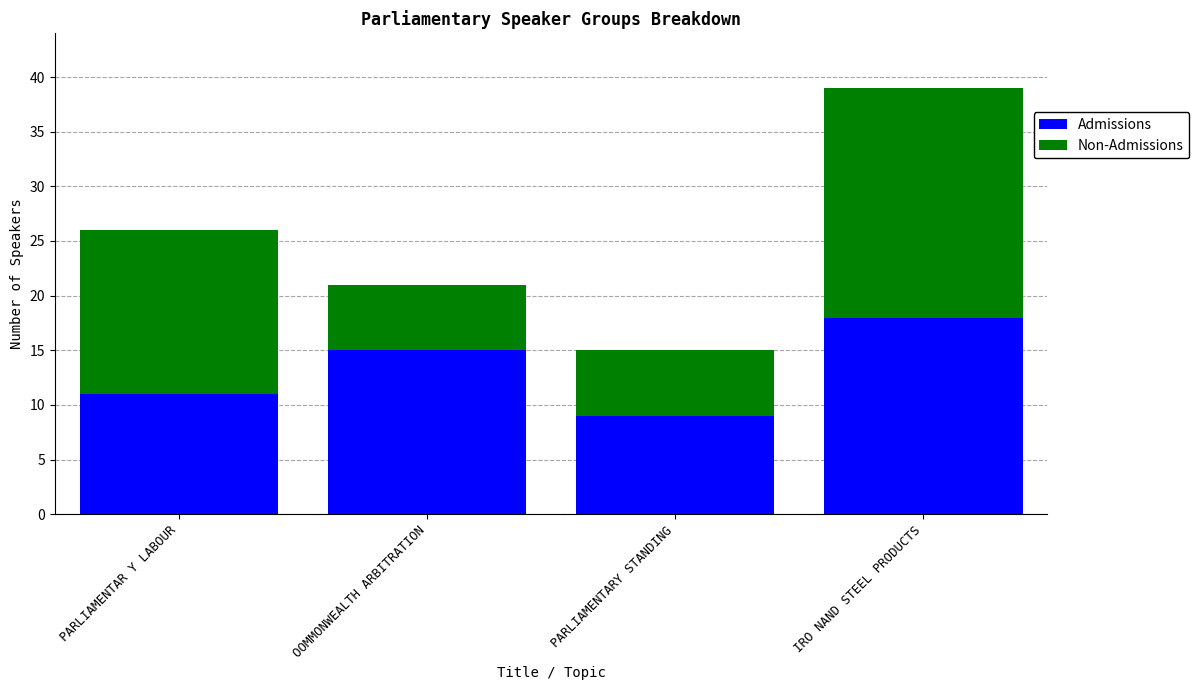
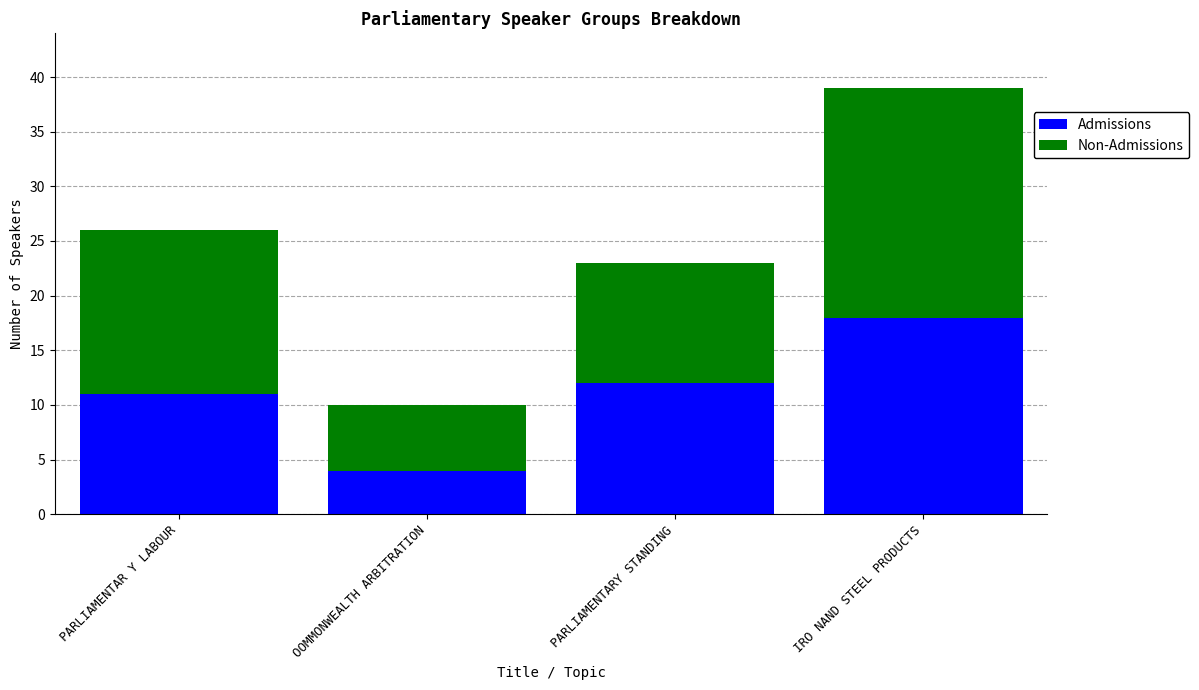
Admissions, OOMMONWEALTH ARBITRATION: 15 -> 4
Admissions, PARLIAMENTARY STANDING: 9 -> 12
Non-Admissions, PARLIAMENTARY STANDING: 6 -> 11
